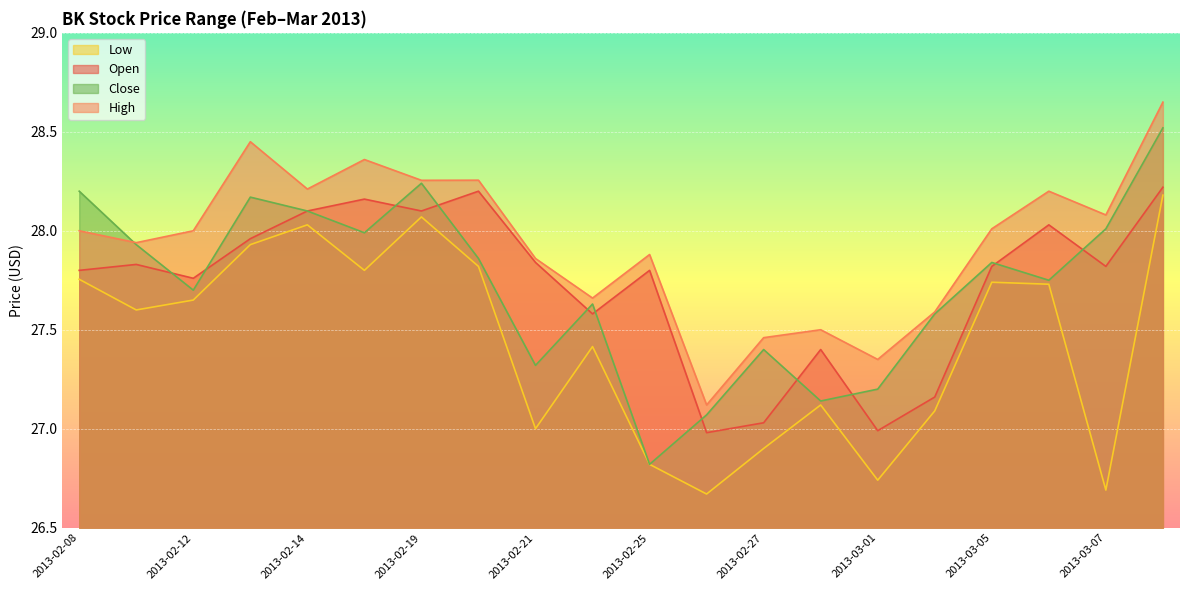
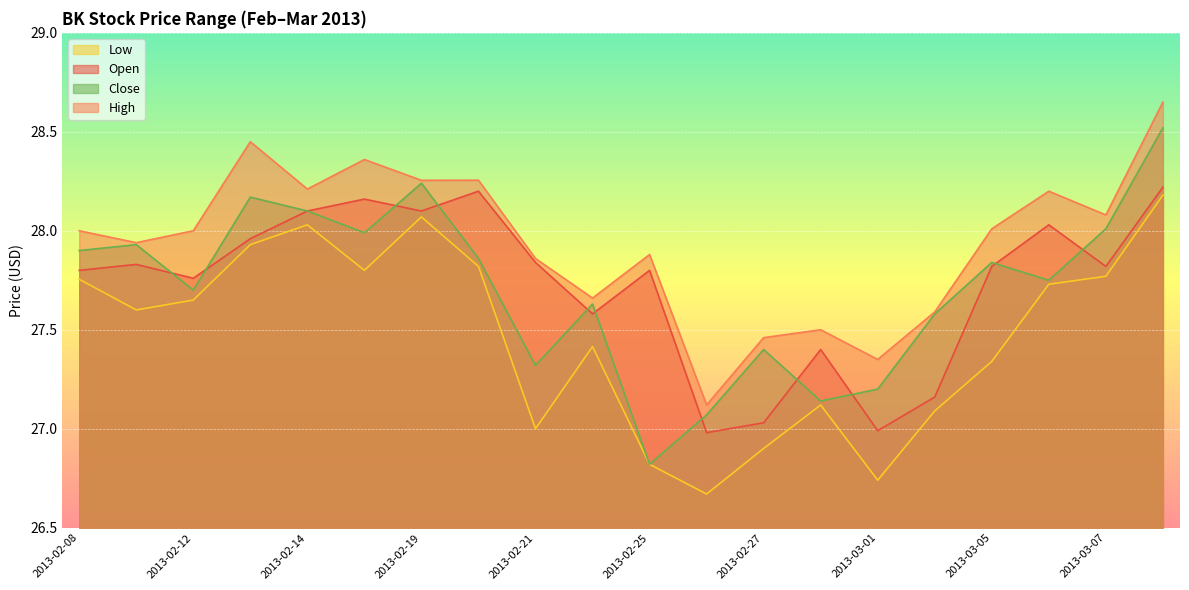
Close, 2013-02-08: 28.2 -> 27.9
Low, 2013-03-05: 27.74 -> 27.34
Low, 2013-03-07: 26.69 -> 27.77
